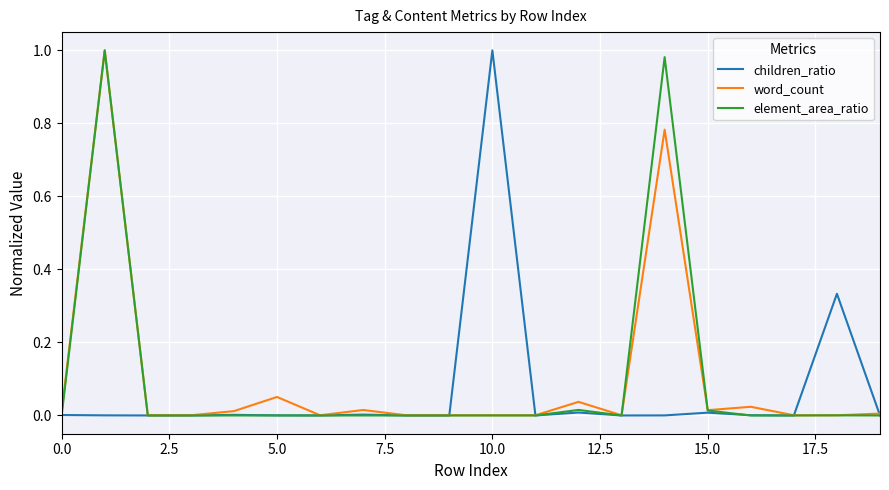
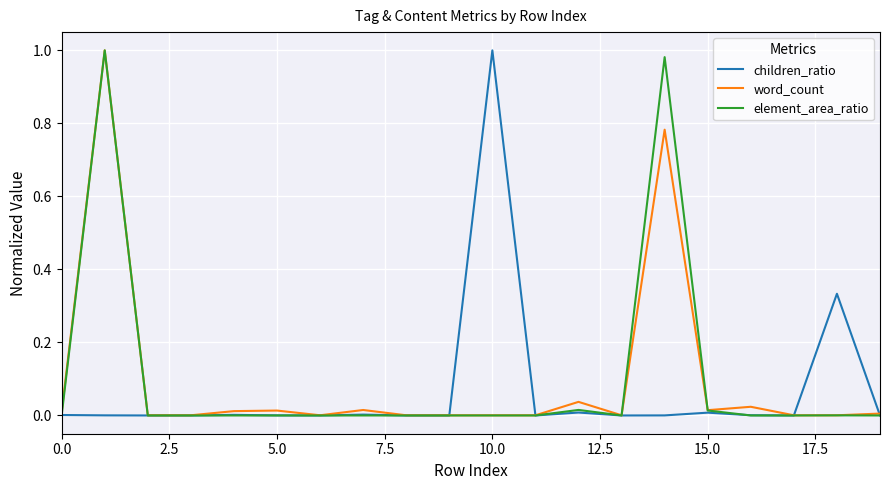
word_count, 5.0: 0.05 -> 0.01
